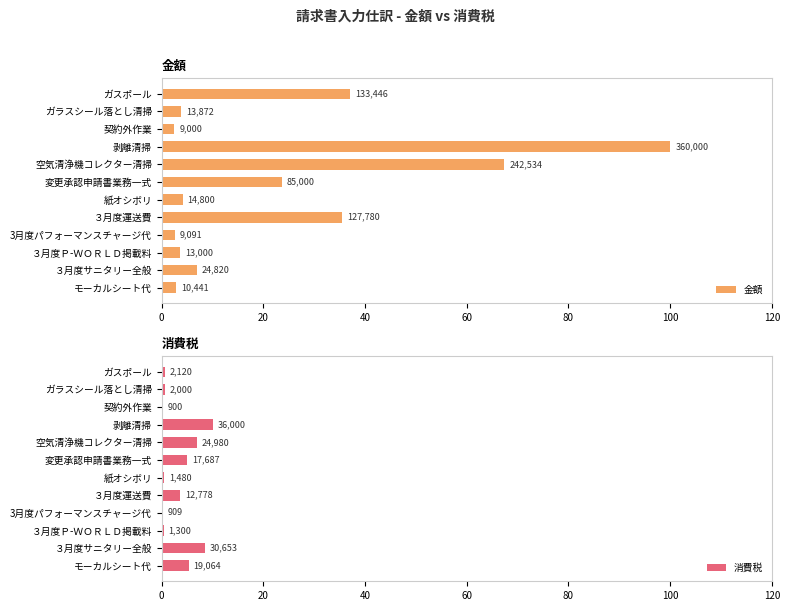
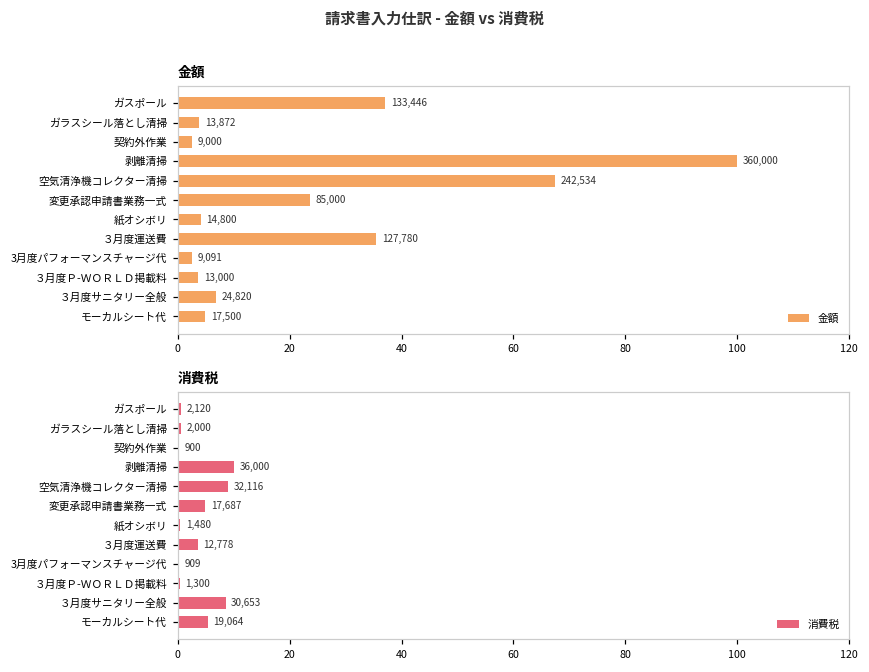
金額, モーカルシート代: 10,441 -> 17,500
消費税, 空気清浄機コレクター清掃: 24,980 -> 32,116
